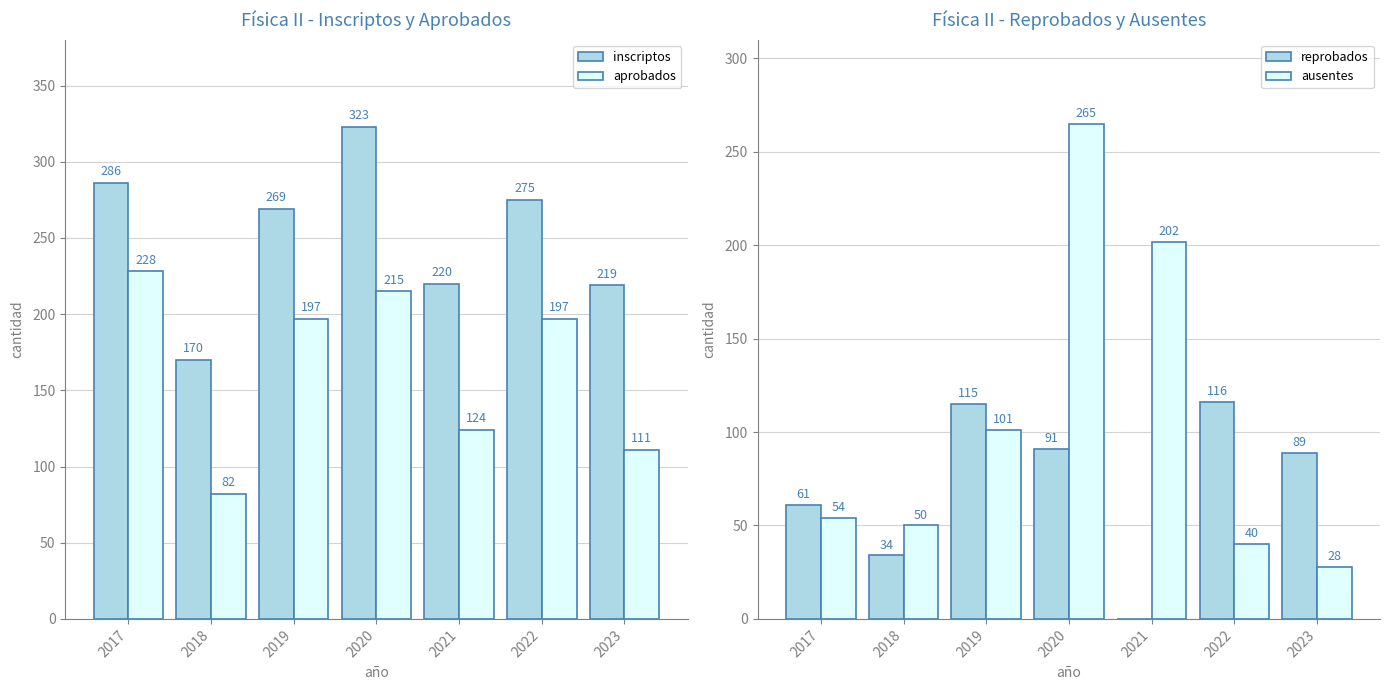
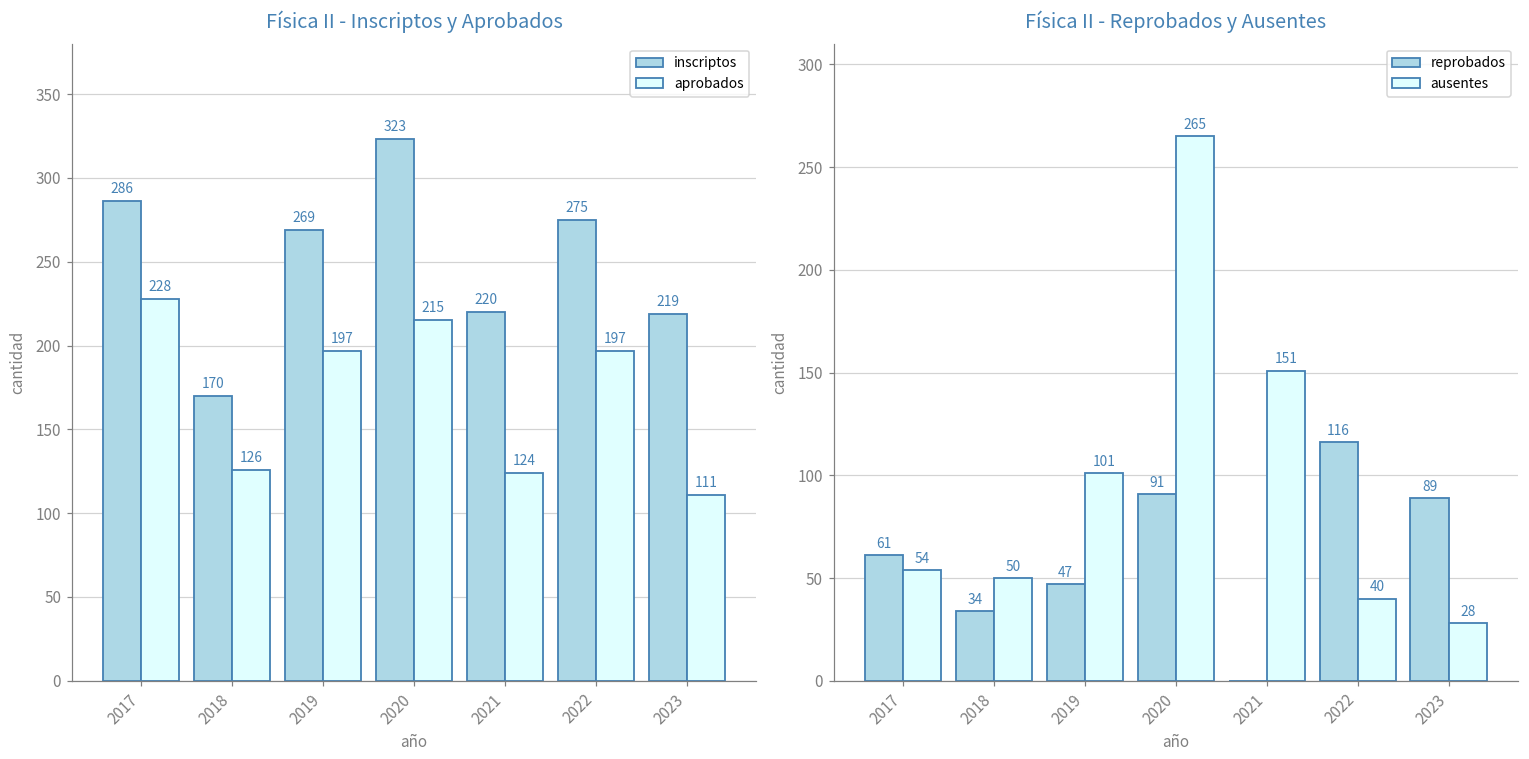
Física II - Inscriptos y Aprobados, aprobados, 2018: 82 -> 126
Física II - Reprobados y Ausentes, reprobados, 2019: 115 -> 47
Física II - Reprobados y Ausentes, ausentes, 2021: 202 -> 151
